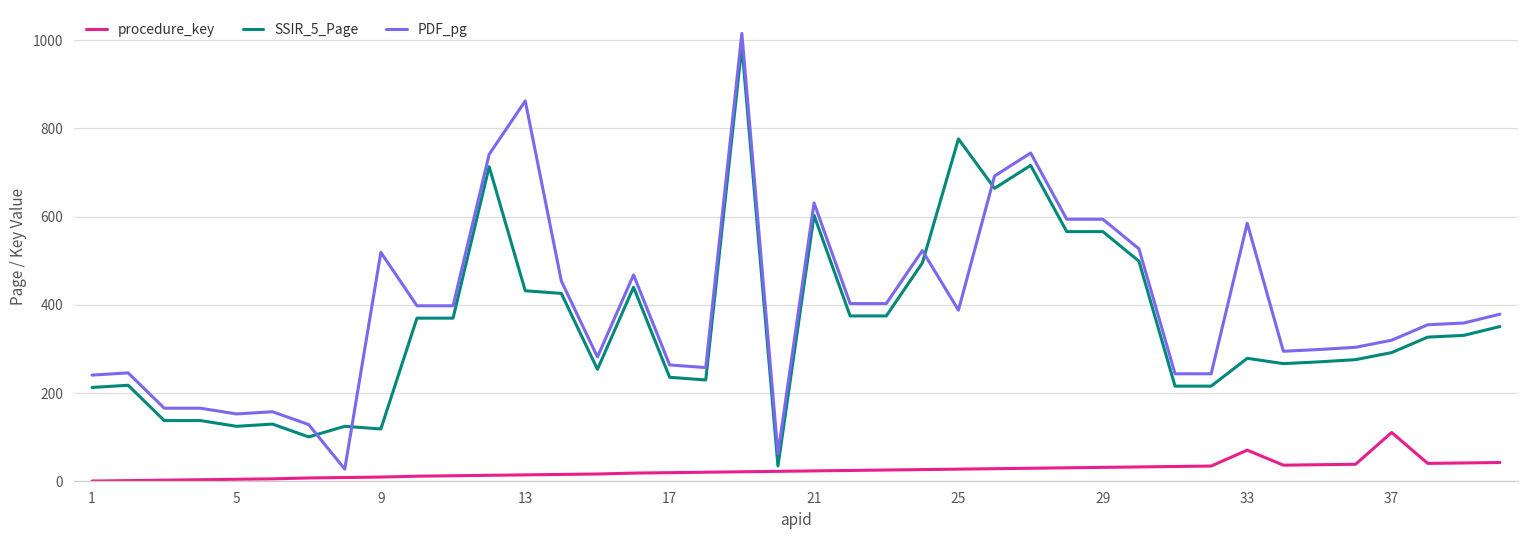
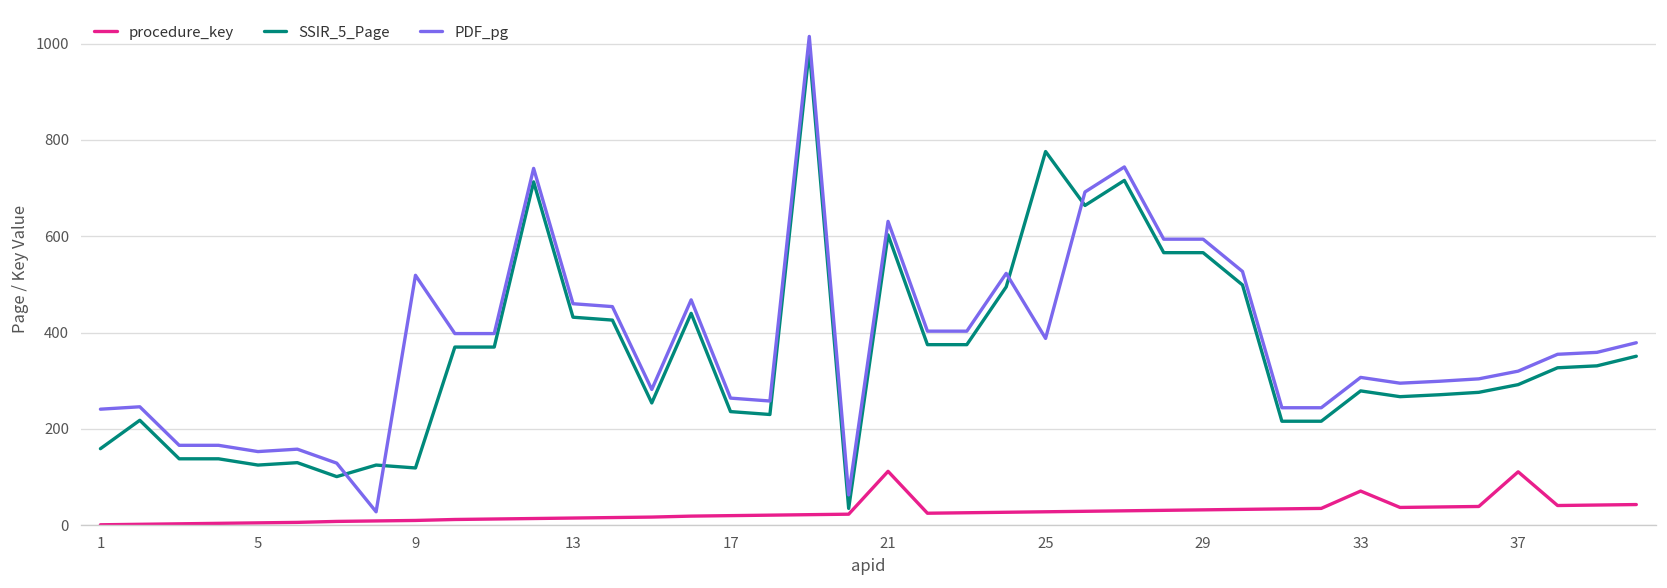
SSIR_5_Page, 1: 210 -> 160
PDF_pg, 13: 860 -> 460
procedure_key, 21: 20 -> 110
PDF_pg, 33: 590 -> 310
